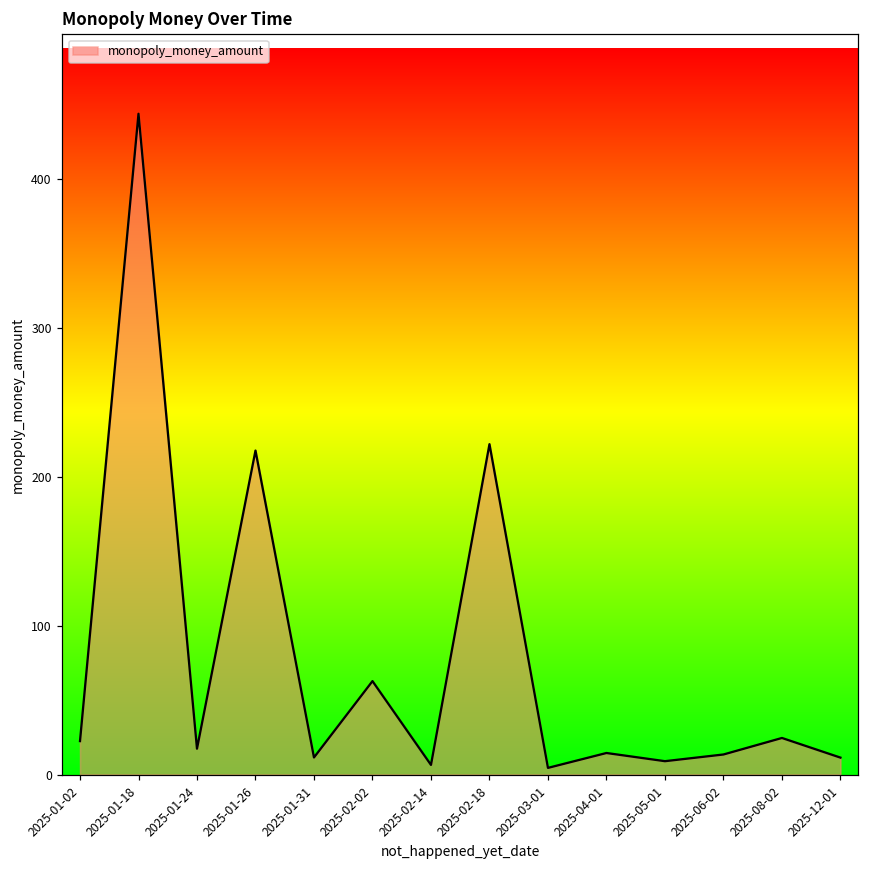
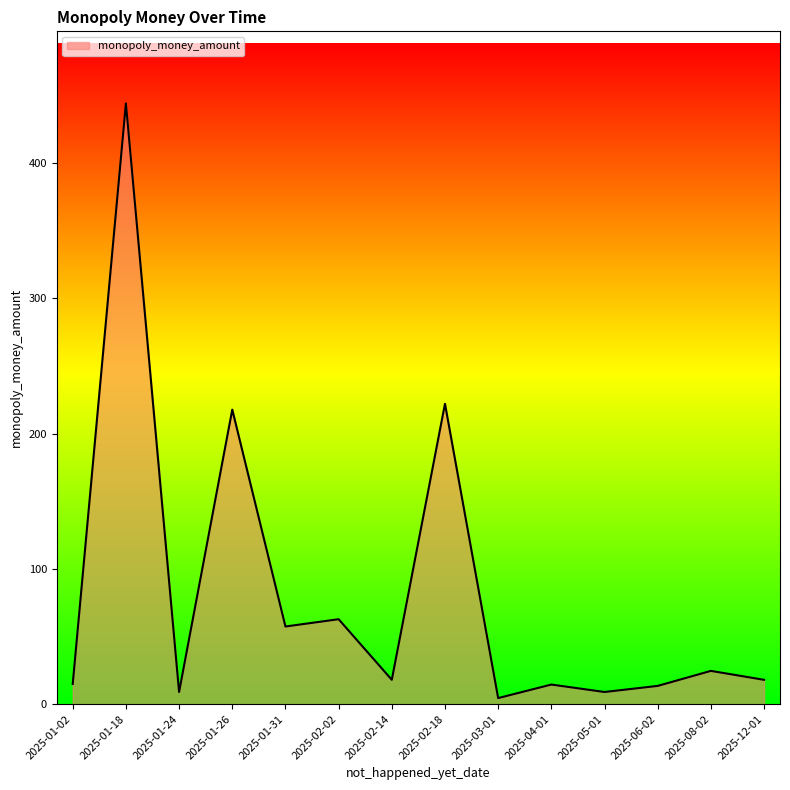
2025-01-02: 23 -> 15
2025-01-24: 17 -> 9
2025-01-31: 12 -> 57
2025-02-14: 7 -> 18
2025-12-01: 11 -> 18
